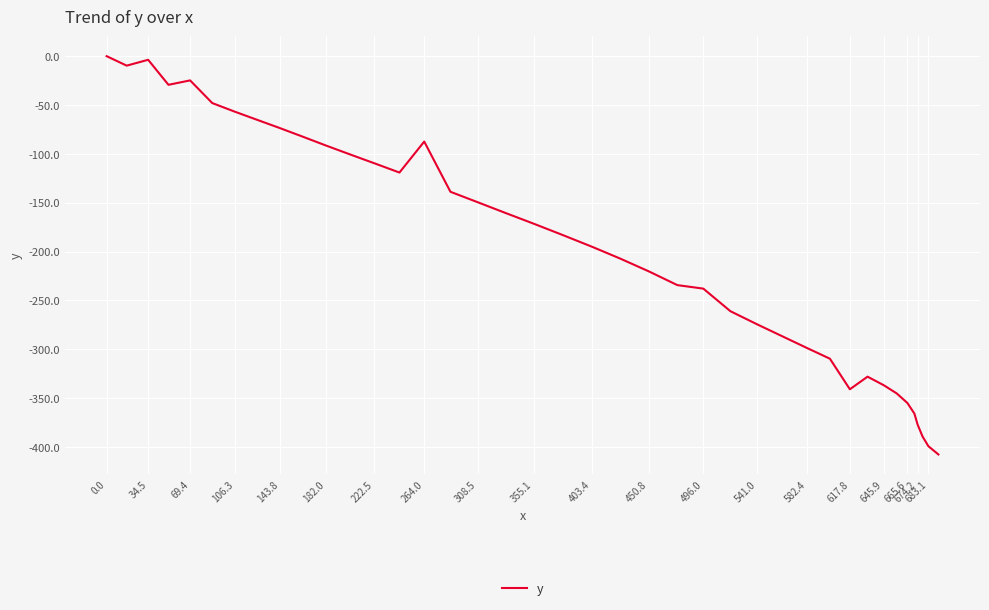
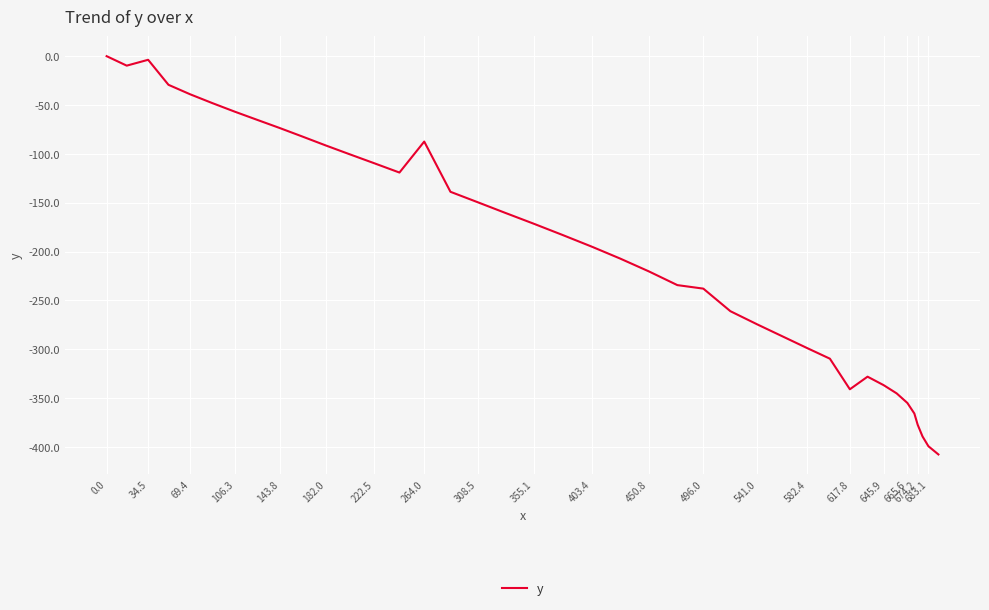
69.4: -20 -> -40
